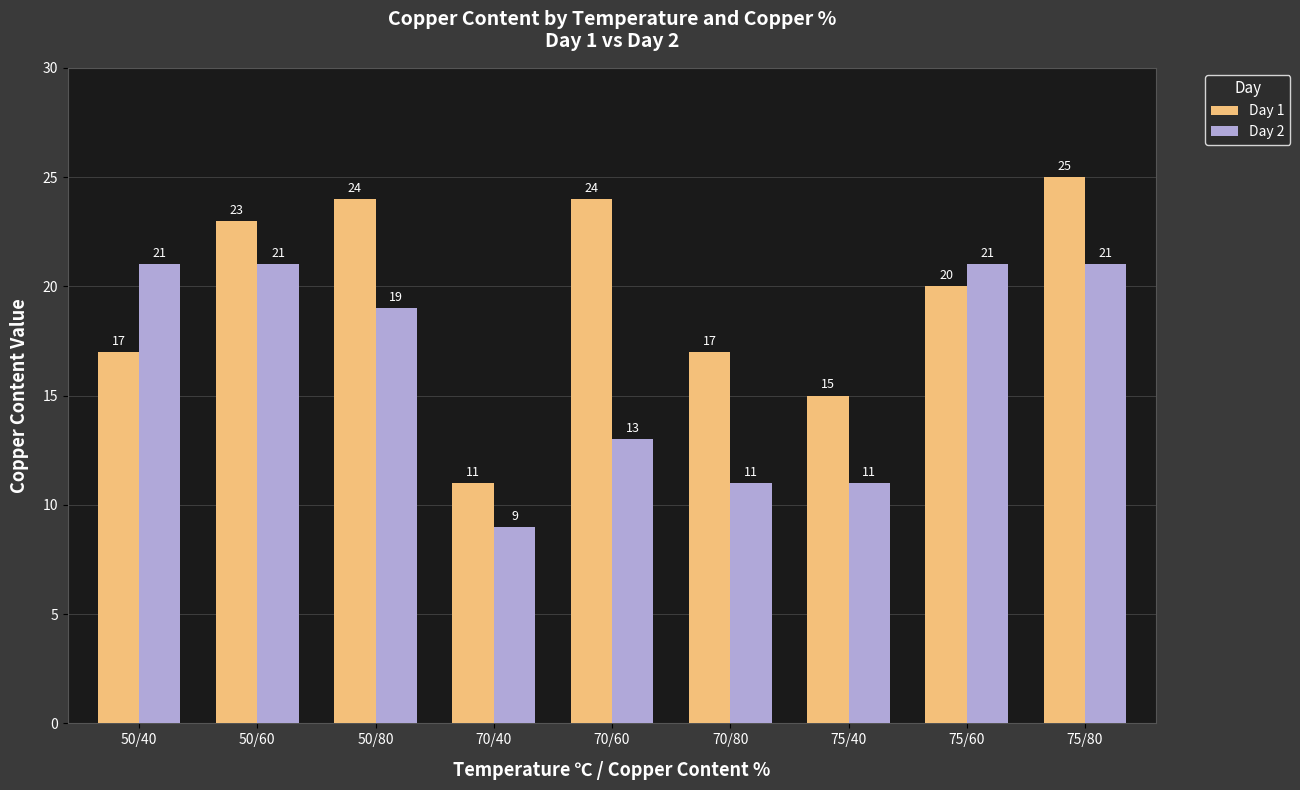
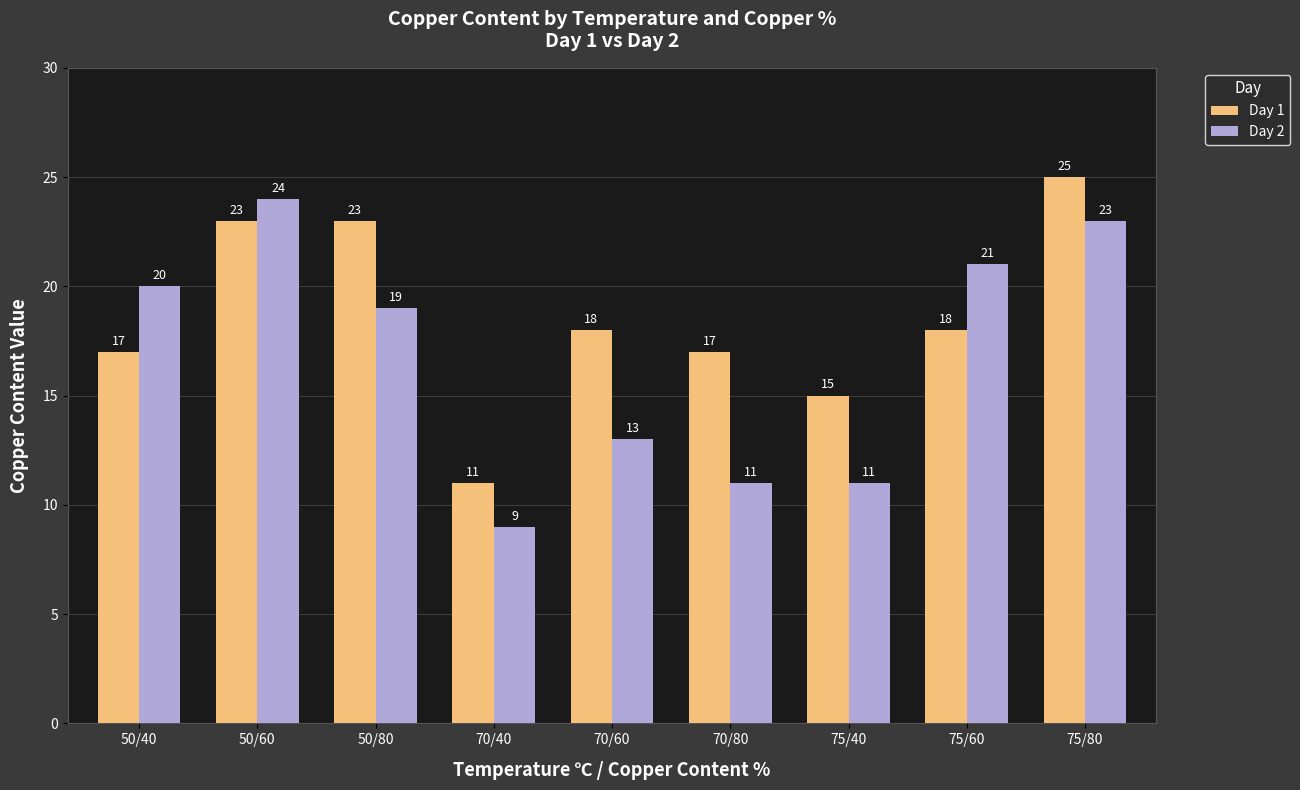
Day 2, 50/40: 21 -> 20
Day 2, 50/60: 21 -> 24
Day 1, 50/80: 24 -> 23
Day 1, 70/60: 24 -> 18
Day 1, 75/60: 20 -> 18
Day 2, 75/80: 21 -> 23
